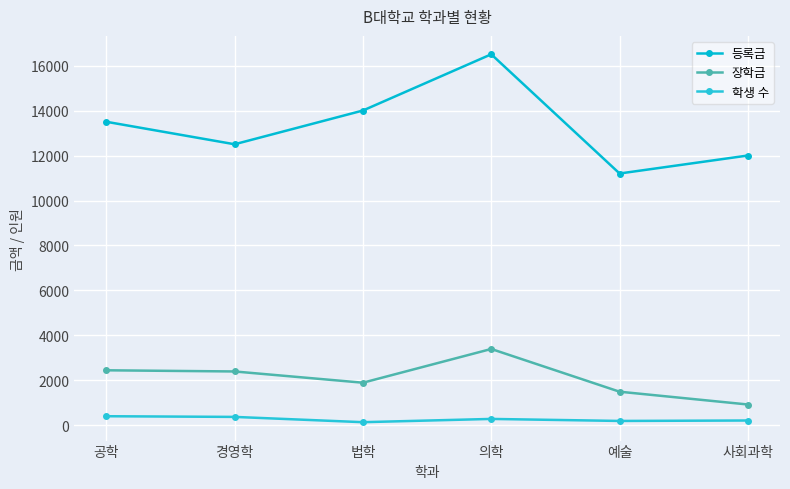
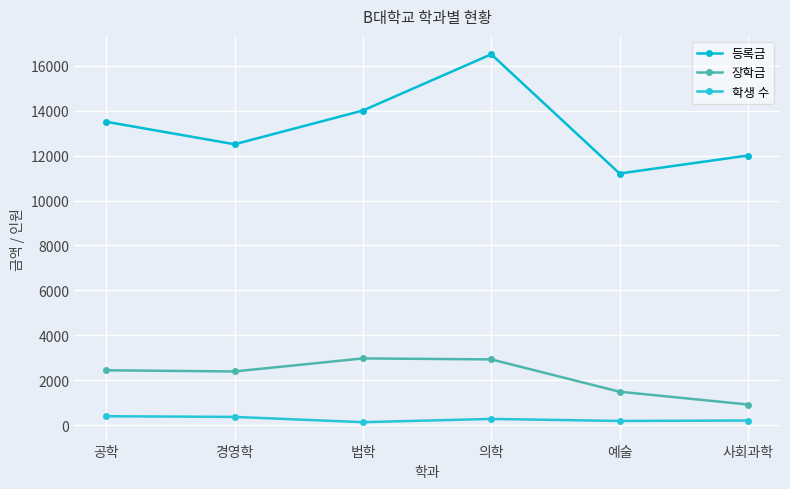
장학금, 법학: 1900 -> 3000
장학금, 의학: 3400 -> 2900
